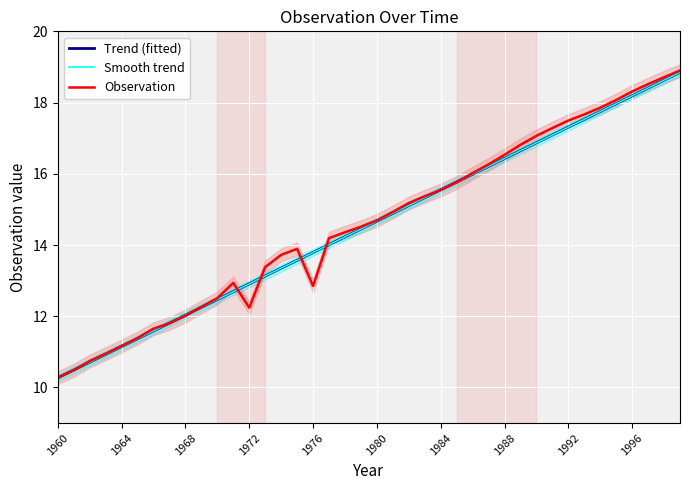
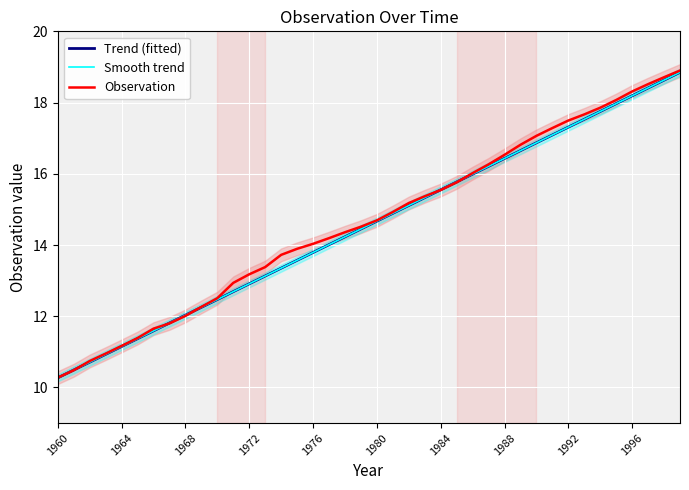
Observation, 1972: 12.2 -> 13.2
Observation, 1976: 12.8 -> 14.0
